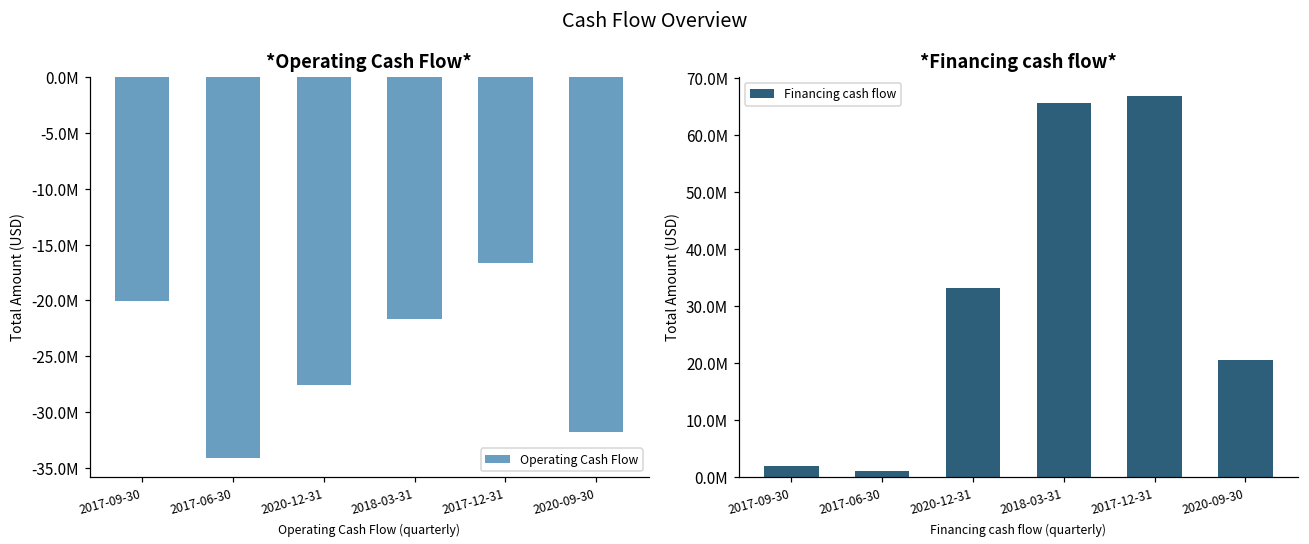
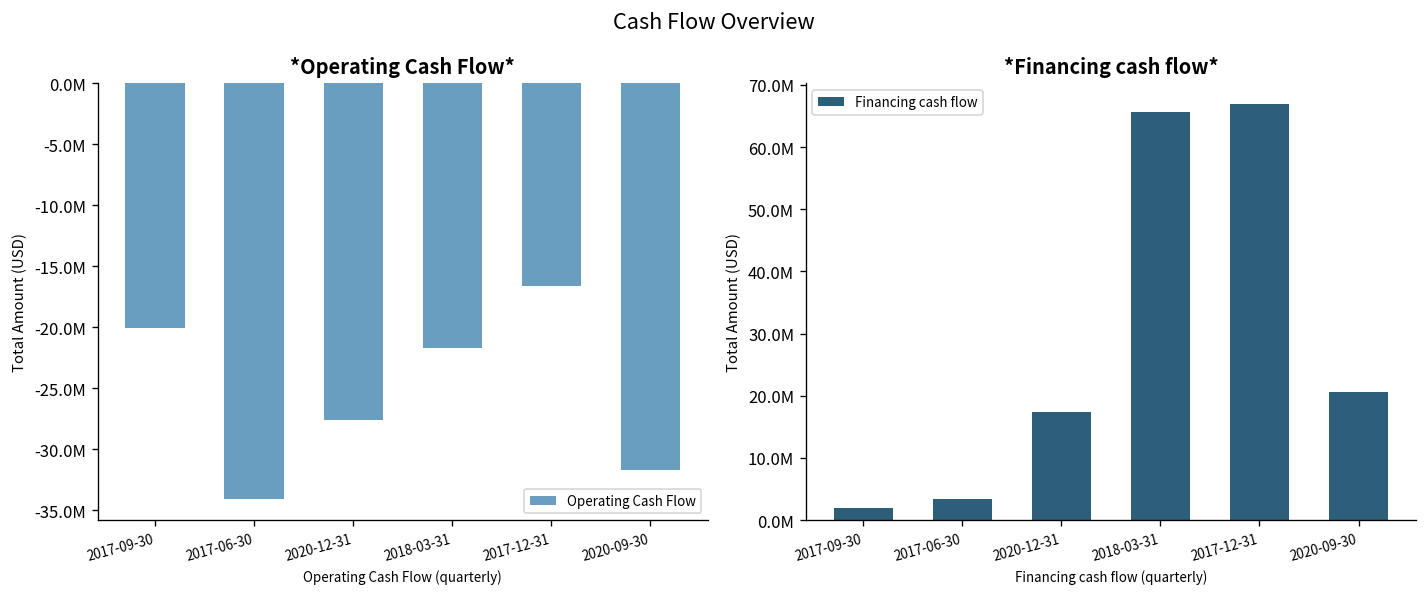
*Financing cash flow*, 2017-06-30: 1000000 -> 3000000
*Financing cash flow*, 2020-12-31: 33000000 -> 17000000
